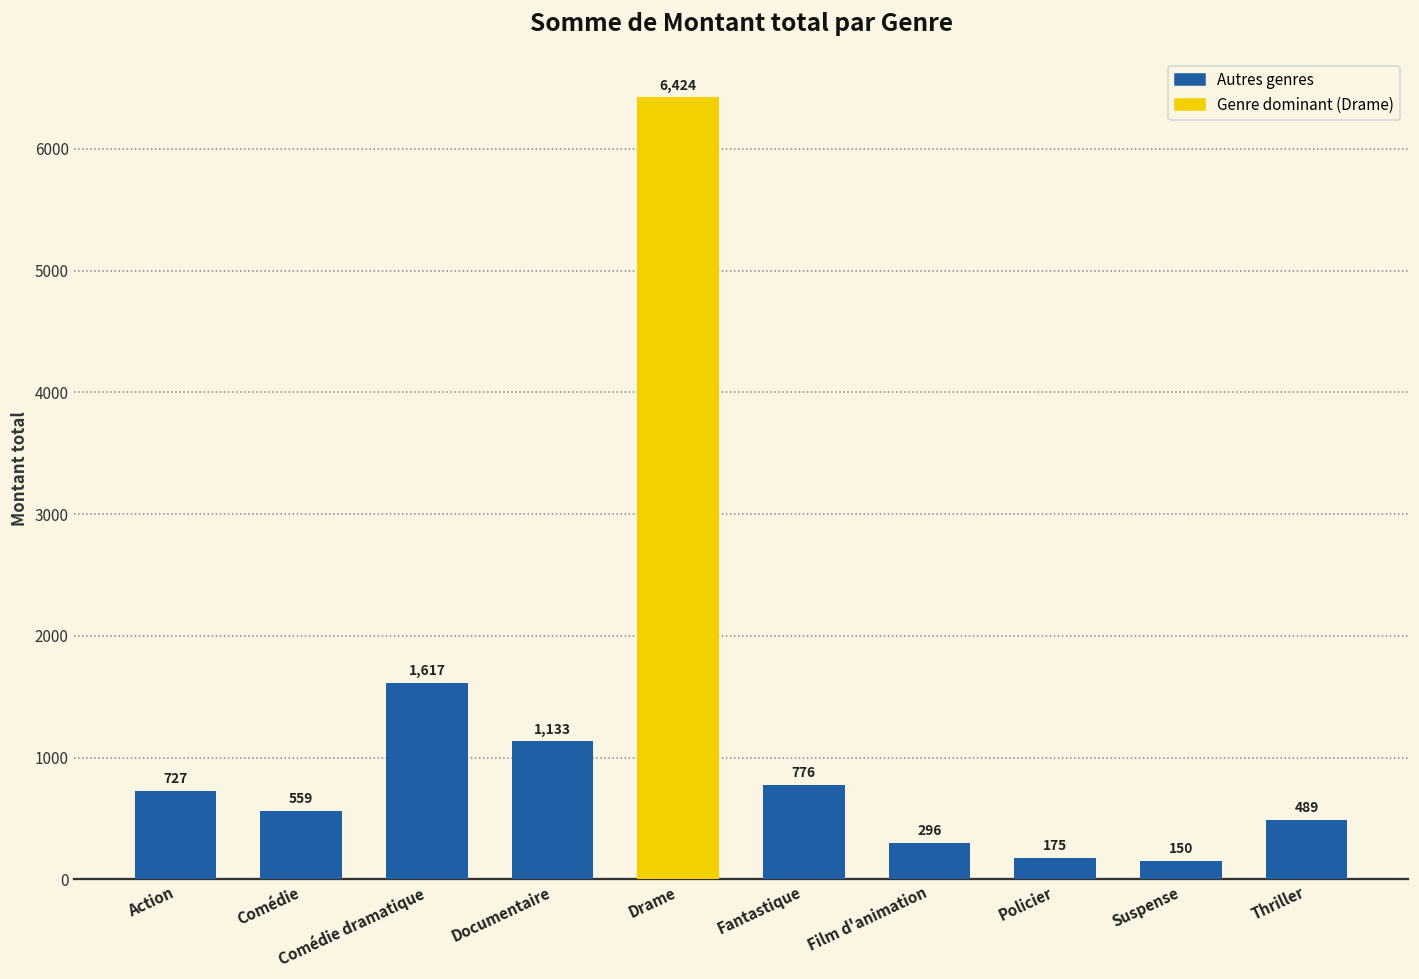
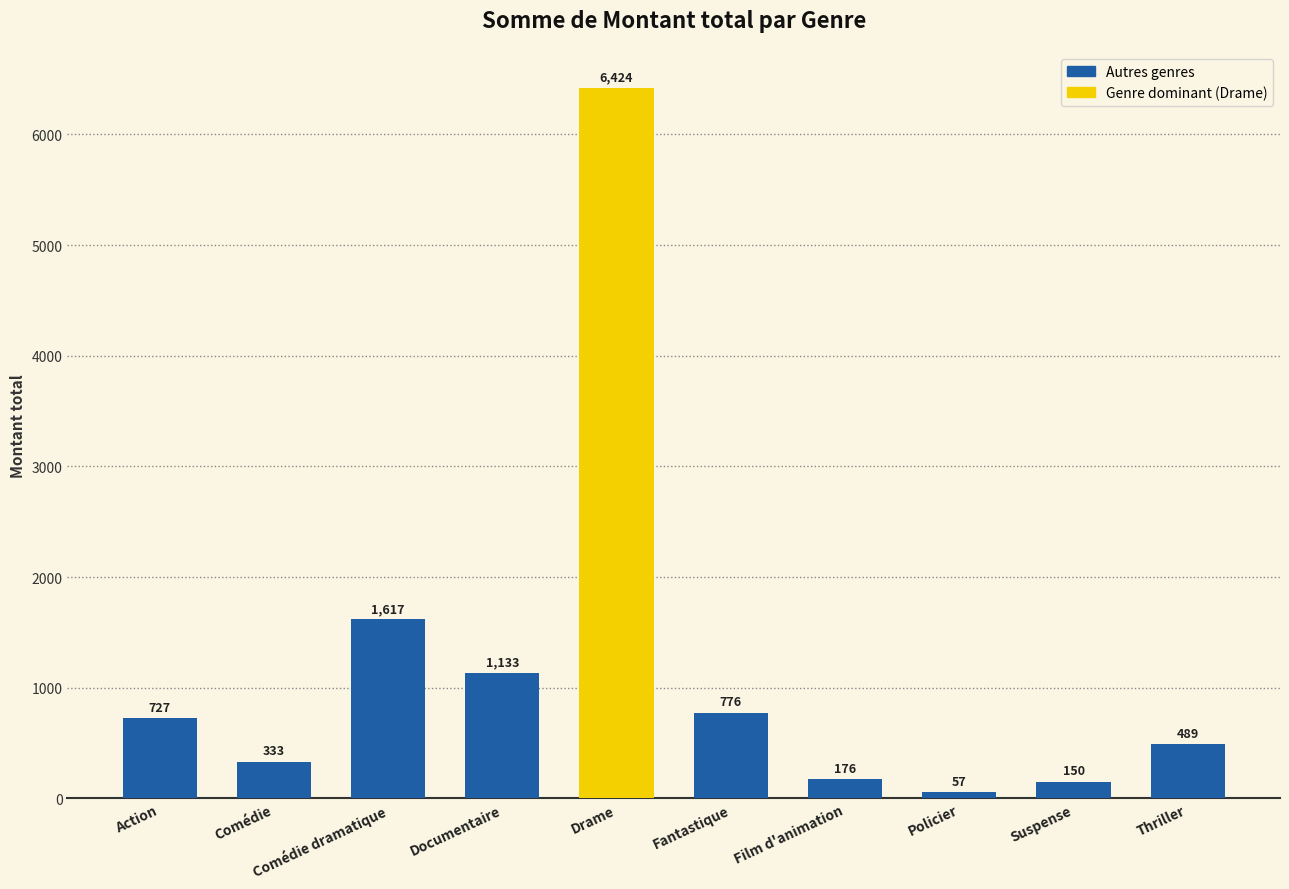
Comédie: 559 -> 333
Film d'animation: 296 -> 176
Policier: 175 -> 57
